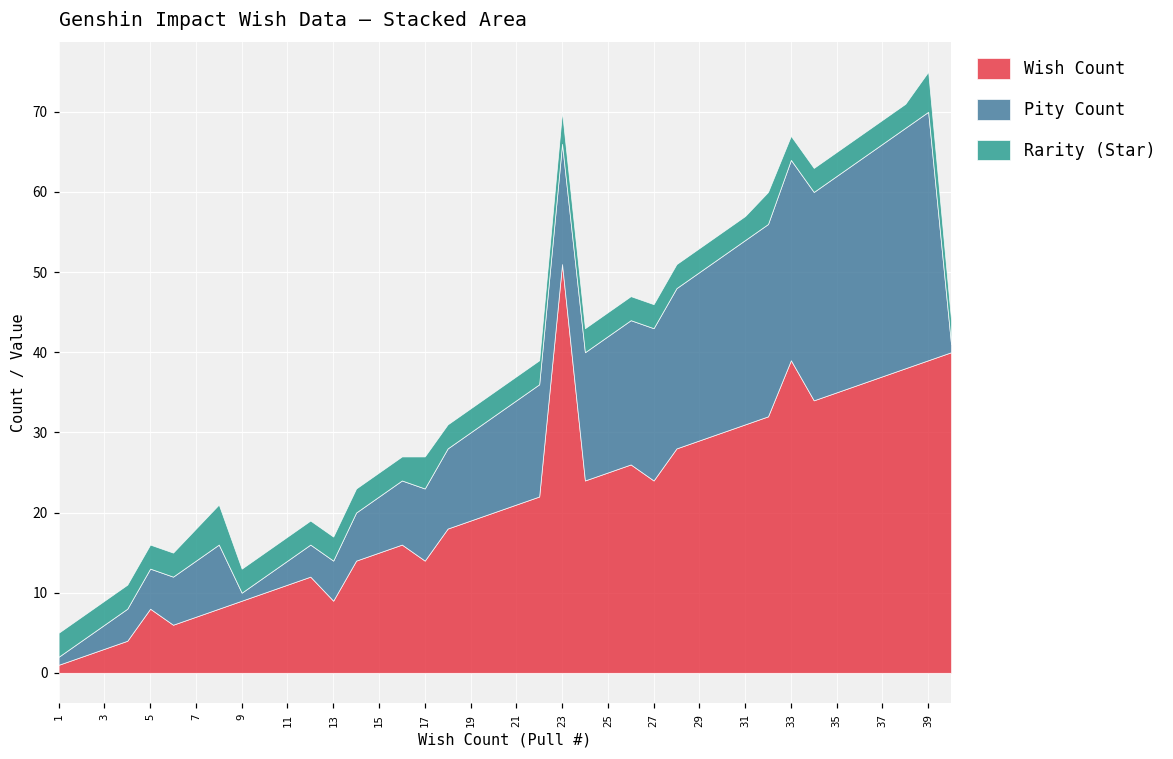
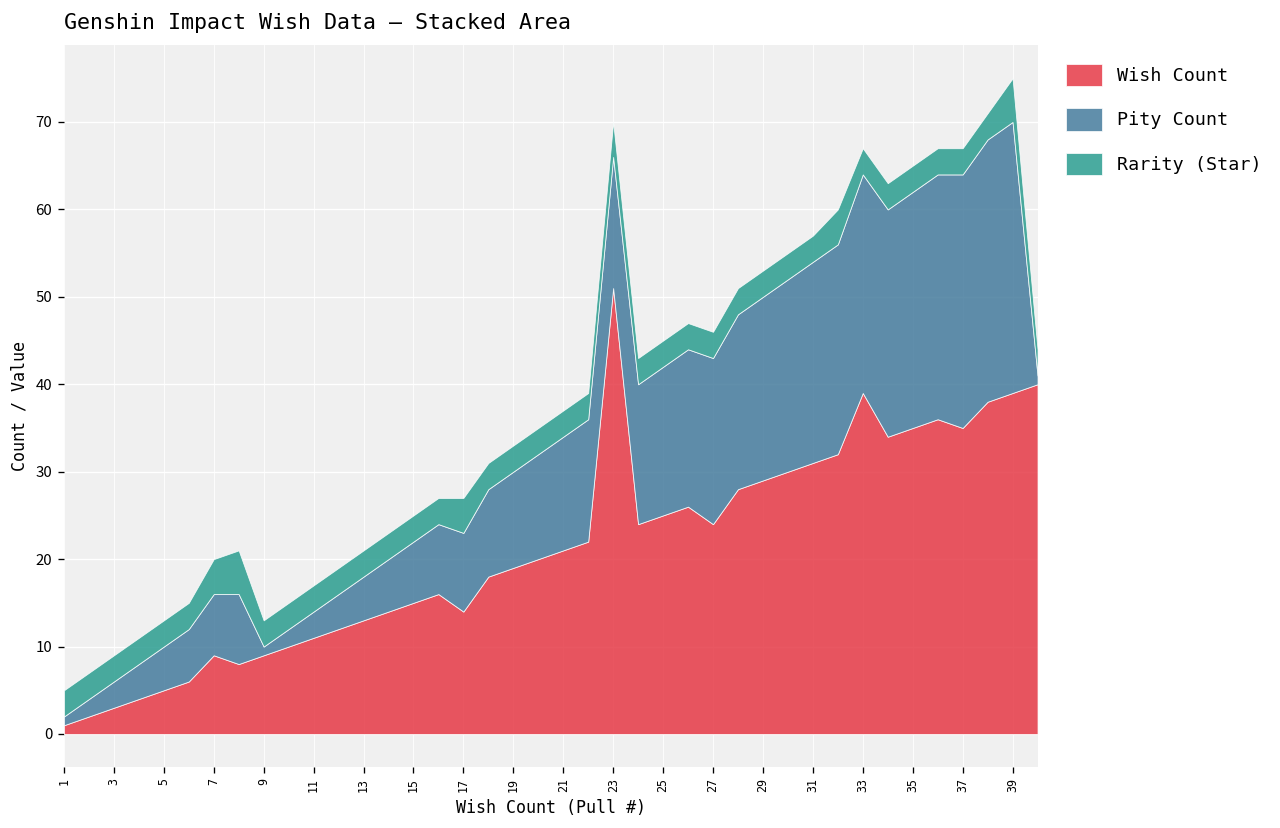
Wish Count, 5: 8 -> 5
Wish Count, 7: 7 -> 9
Wish Count, 13: 9 -> 13
Wish Count, 37: 37 -> 35
